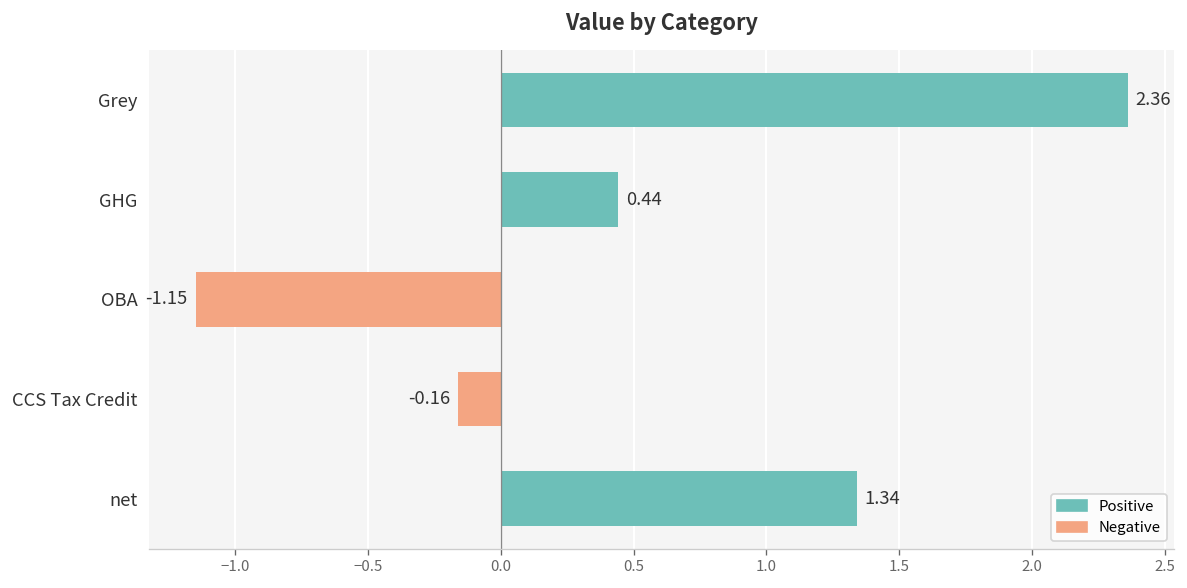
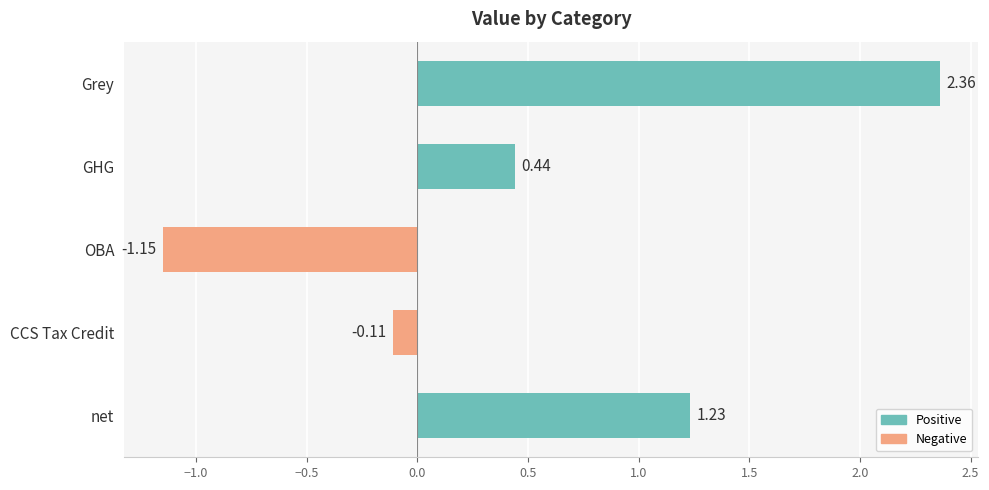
CCS Tax Credit: -0.16 -> -0.11
net: 1.34 -> 1.23
